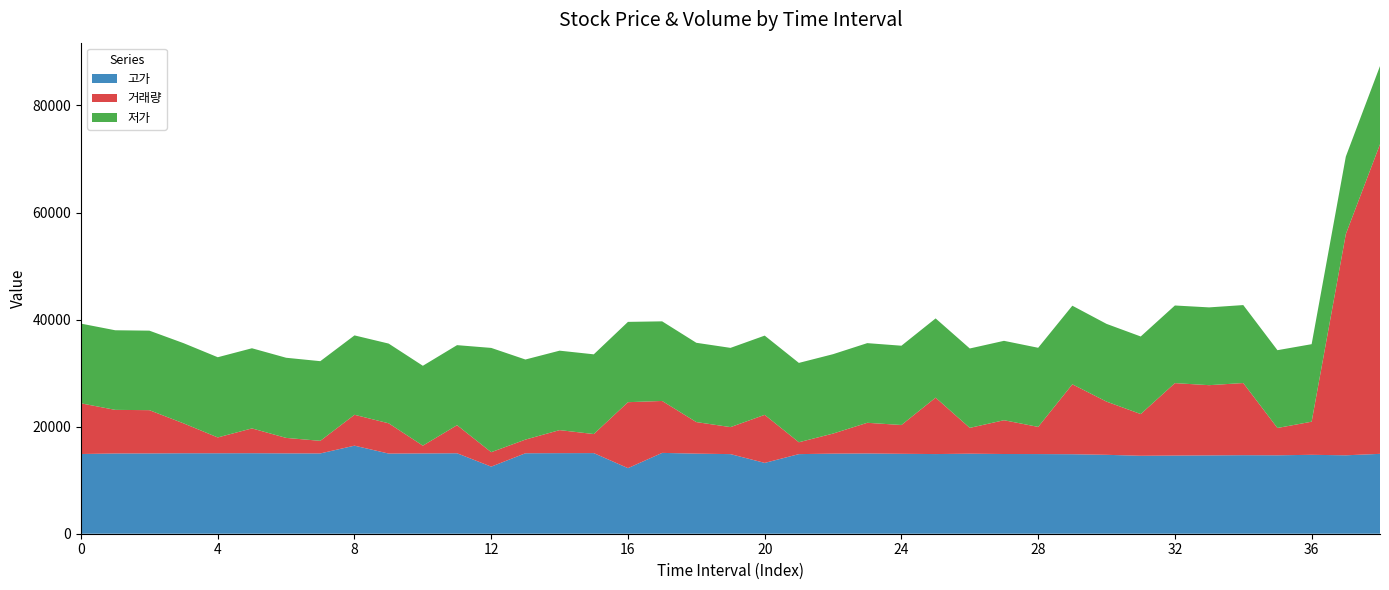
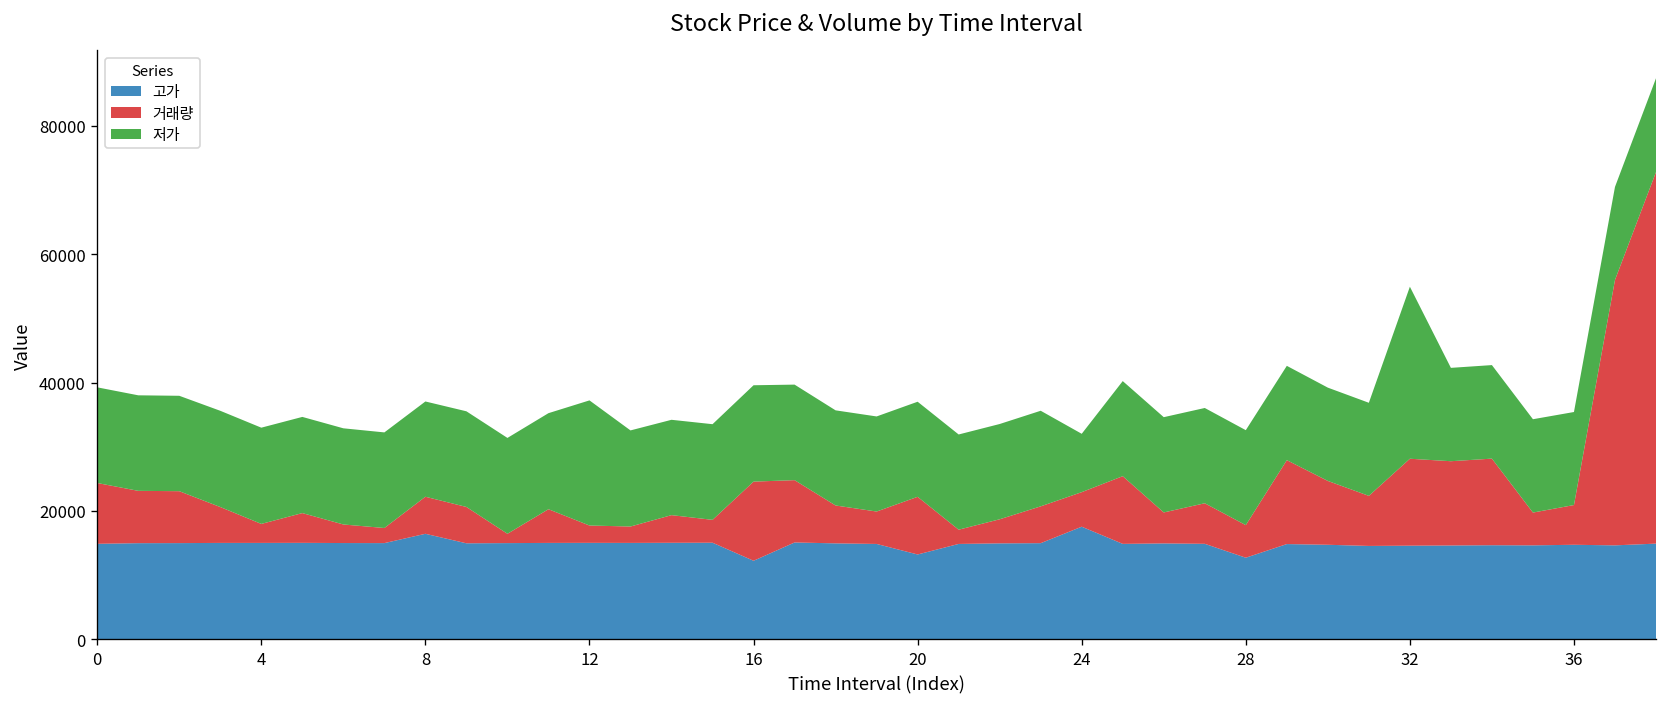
고가, 12: 13000 -> 15000
고가, 24: 15000 -> 18000
저가, 24: 15000 -> 9000
고가, 28: 15000 -> 13000
저가, 32: 15000 -> 27000
